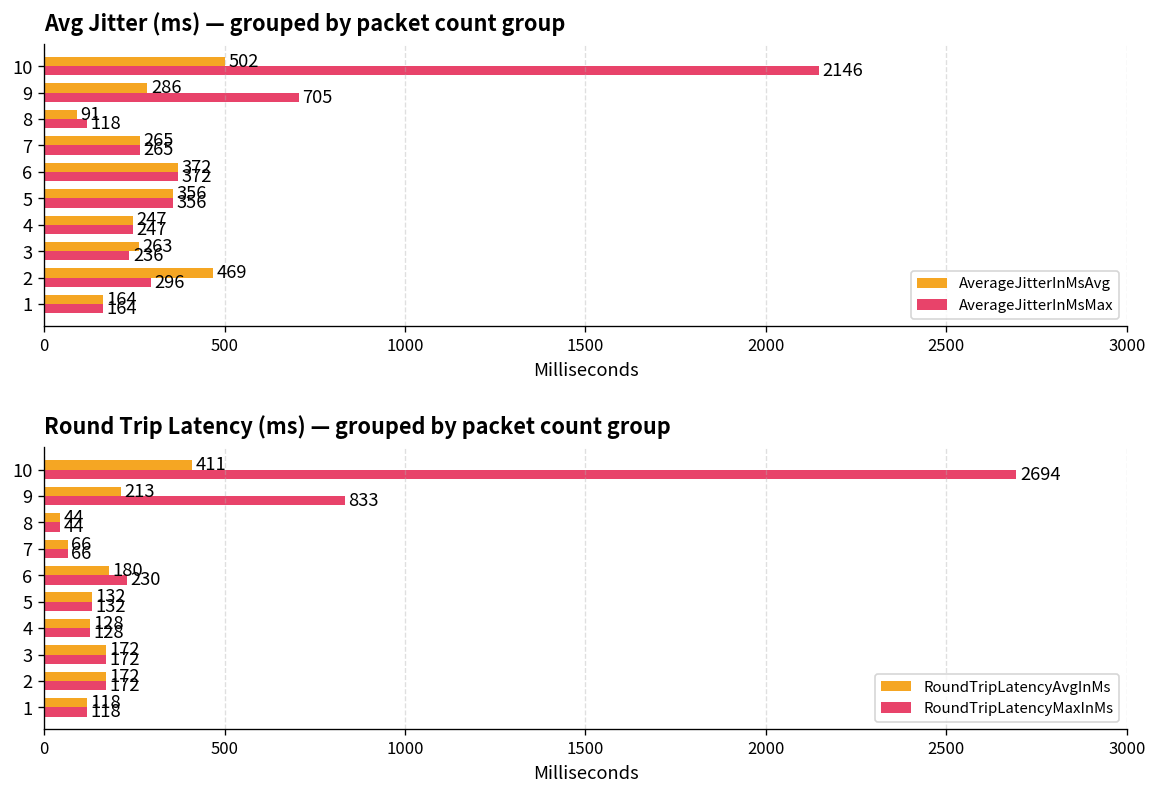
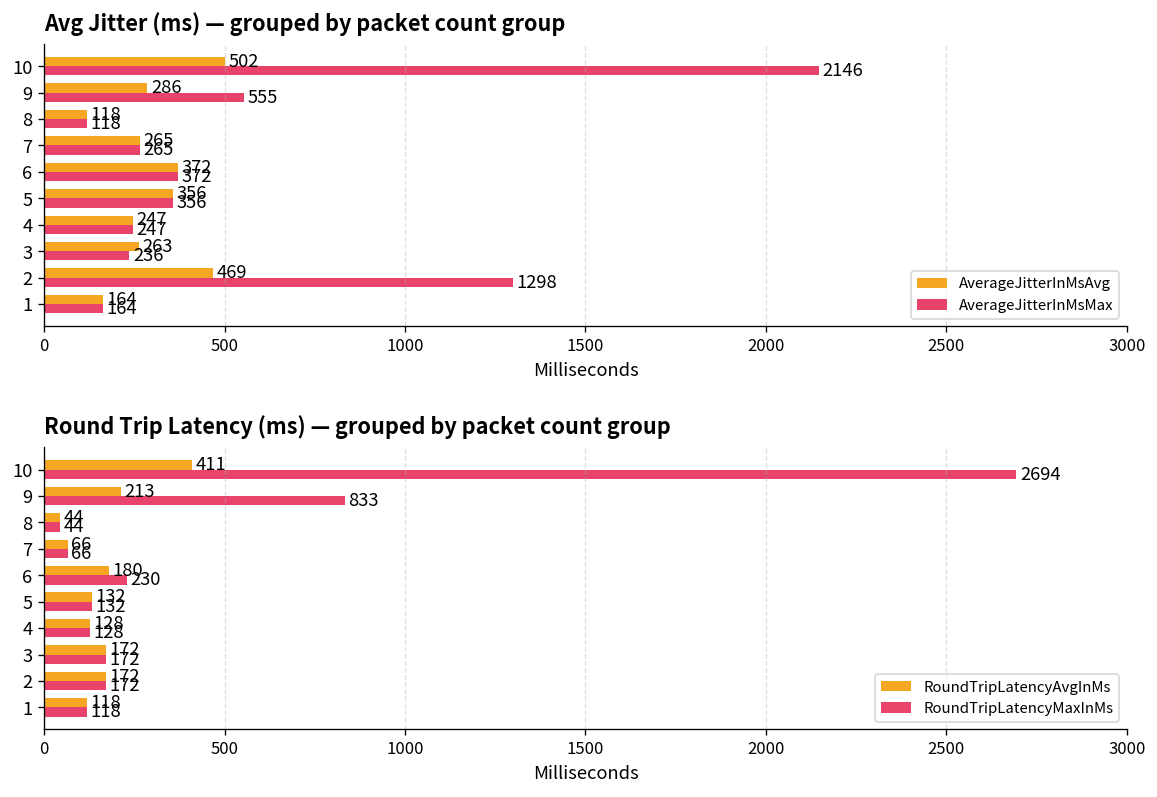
Avg Jitter (ms) — grouped by packet count group, AverageJitterInMsMax, 9: 705 -> 555
Avg Jitter (ms) — grouped by packet count group, AverageJitterInMsAvg, 8: 91 -> 118
Avg Jitter (ms) — grouped by packet count group, AverageJitterInMsMax, 2: 296 -> 1298
